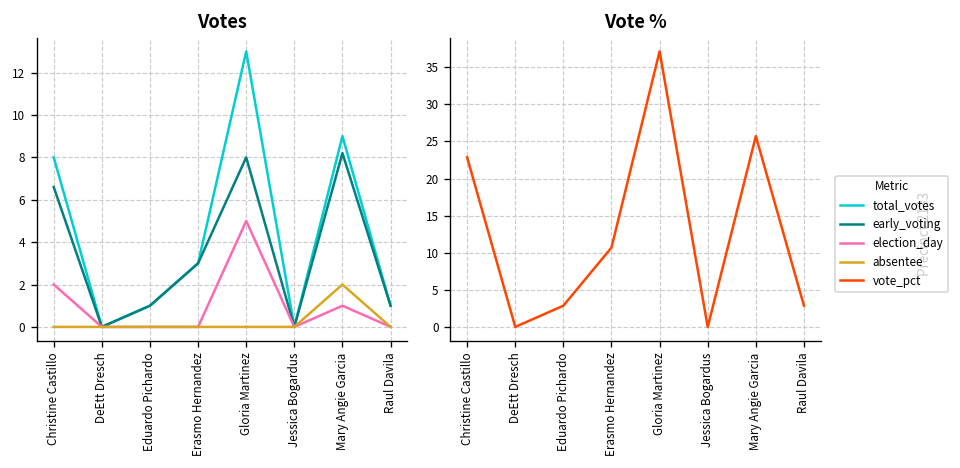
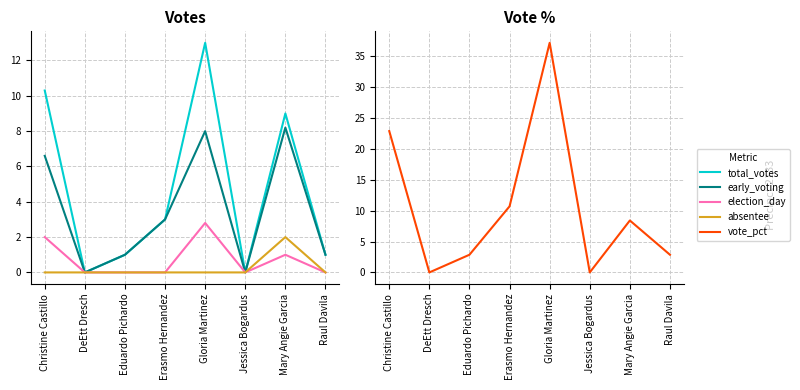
Votes, total_votes, Christine Castillo: 8.0 -> 10.3
Votes, election_day, Gloria Martinez: 5.0 -> 2.8
Vote %, Mary Angie Garcia: 26 -> 8
